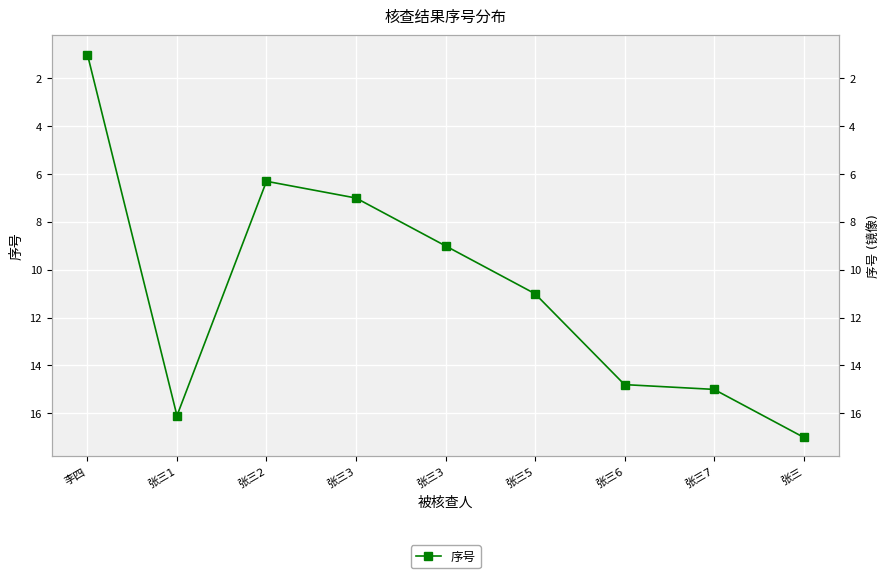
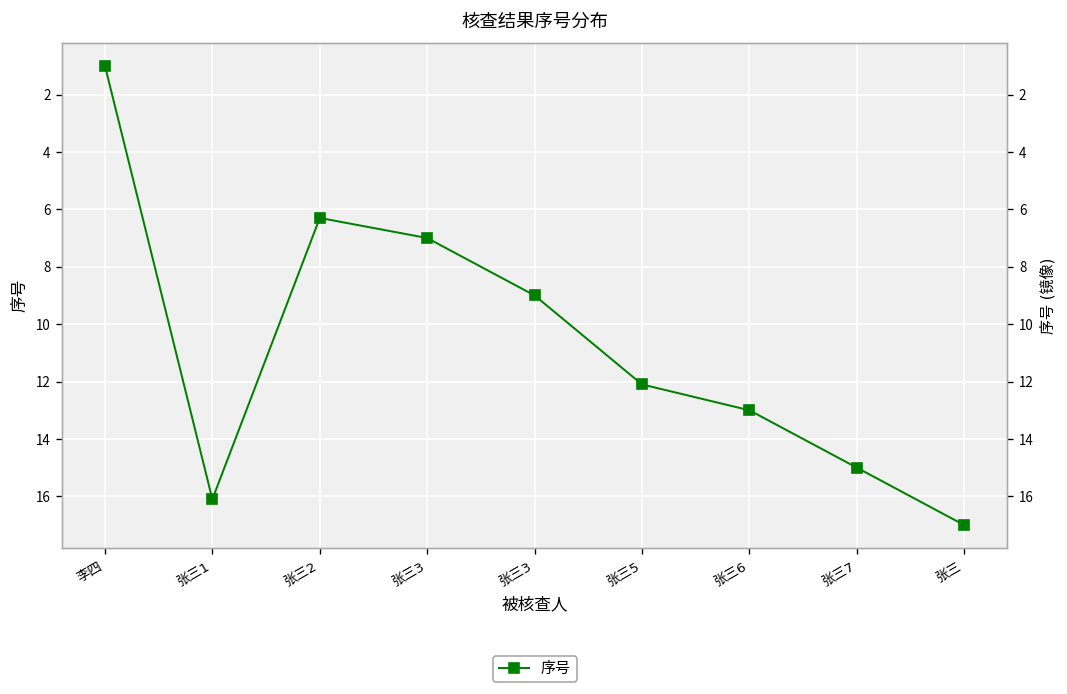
张三5: 11.0 -> 12.1
张三6: 14.8 -> 13.0
